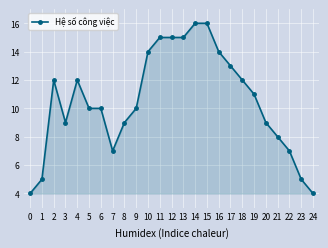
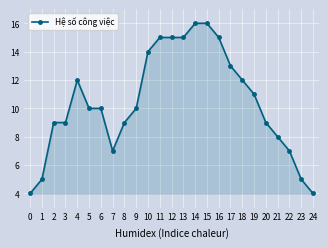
2: 12 -> 9
16: 14 -> 15
